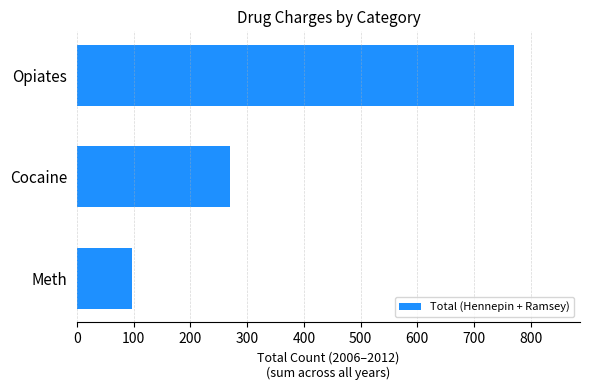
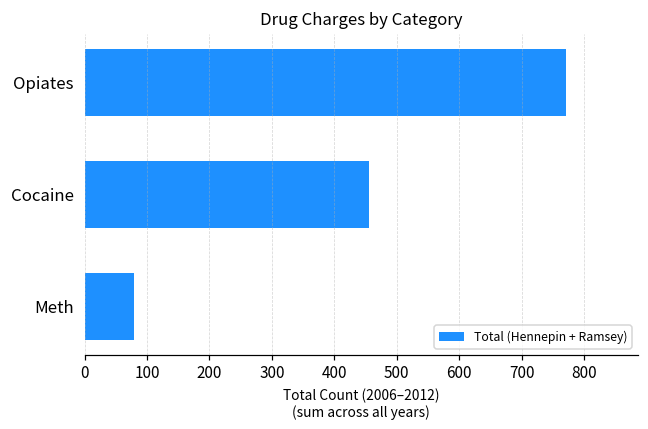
Cocaine: 270 -> 460
Meth: 100 -> 80
